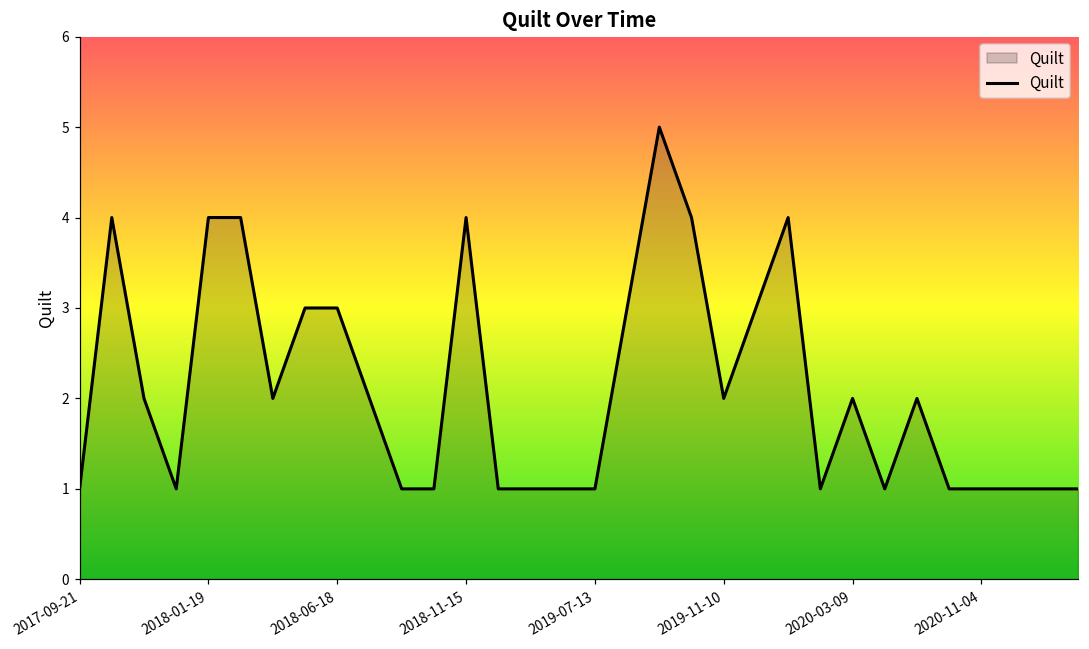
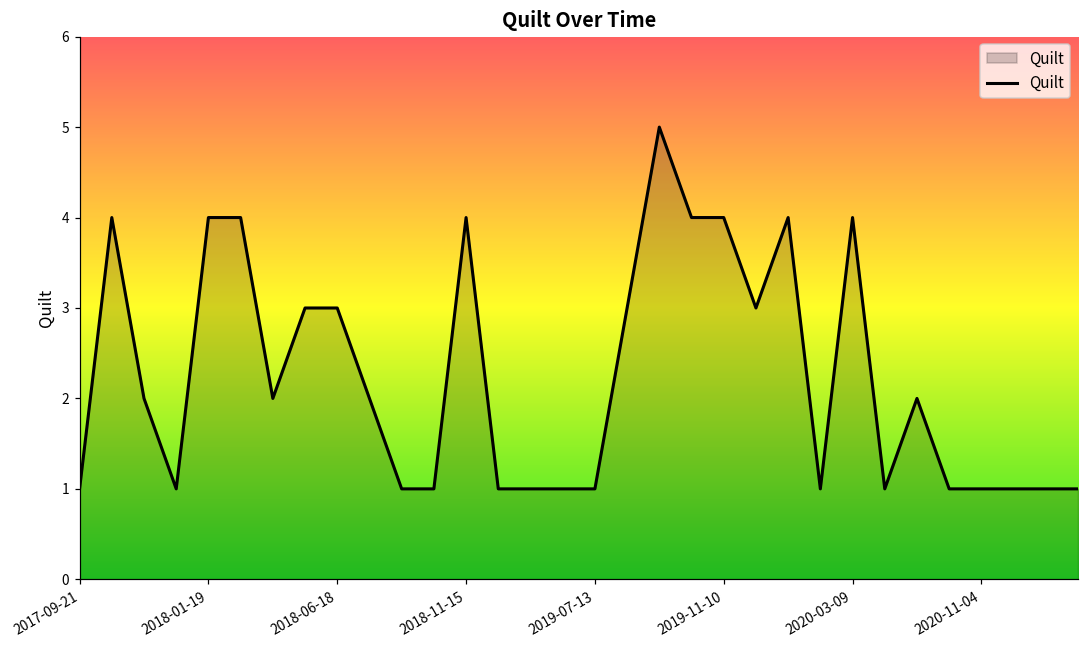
2019-11-10: 2 -> 4
2020-03-09: 2 -> 4
